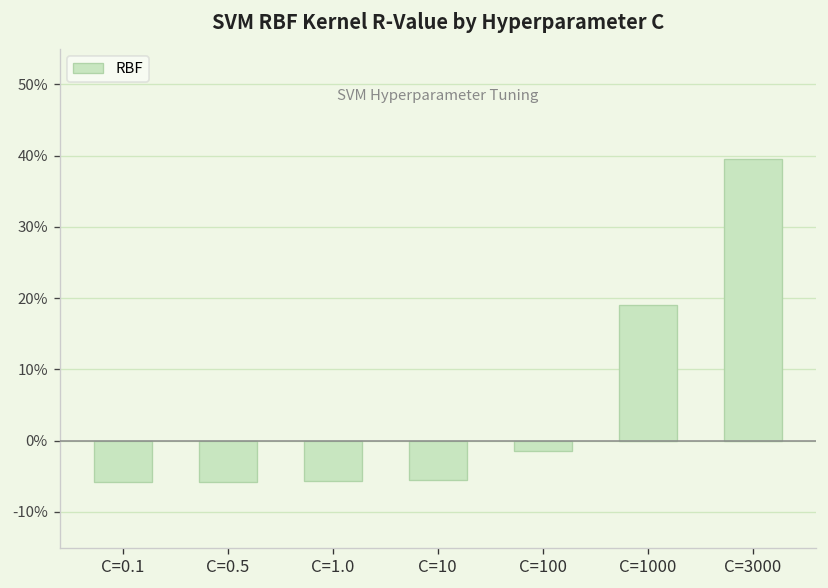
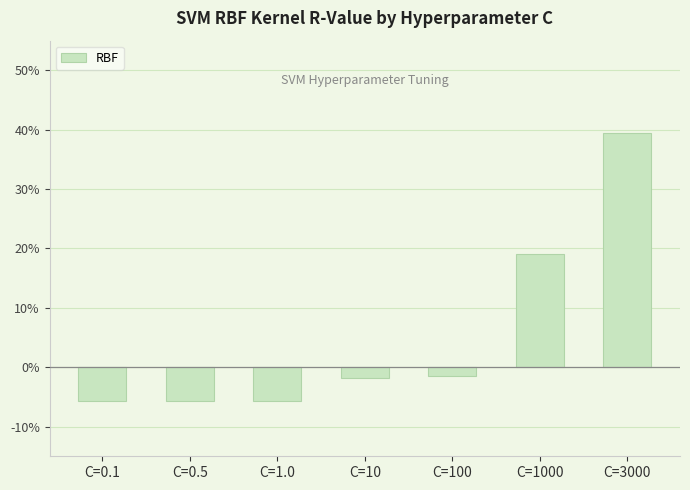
C=10: -6% -> -2%
